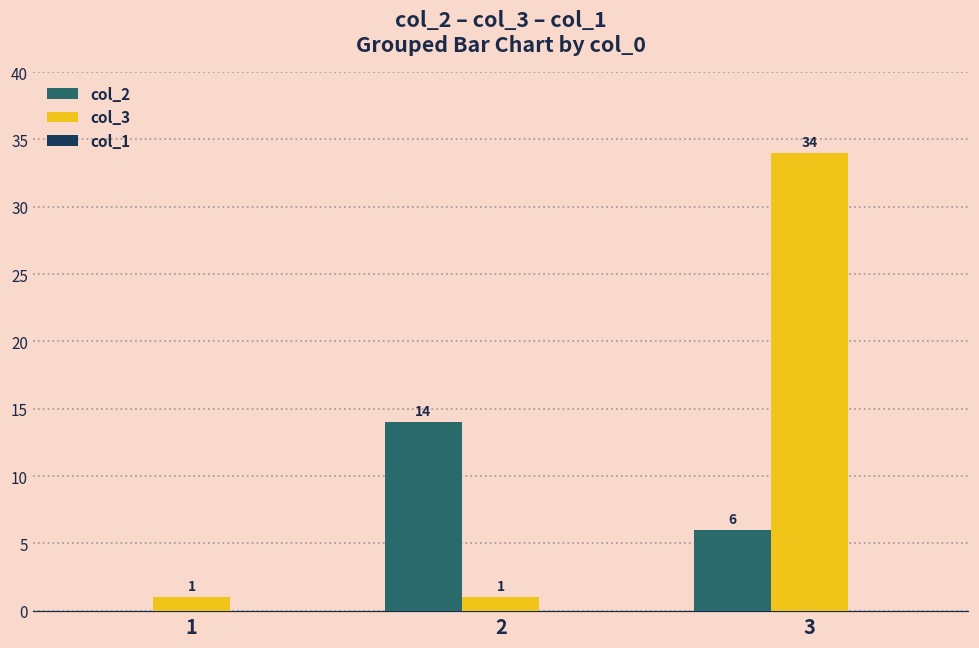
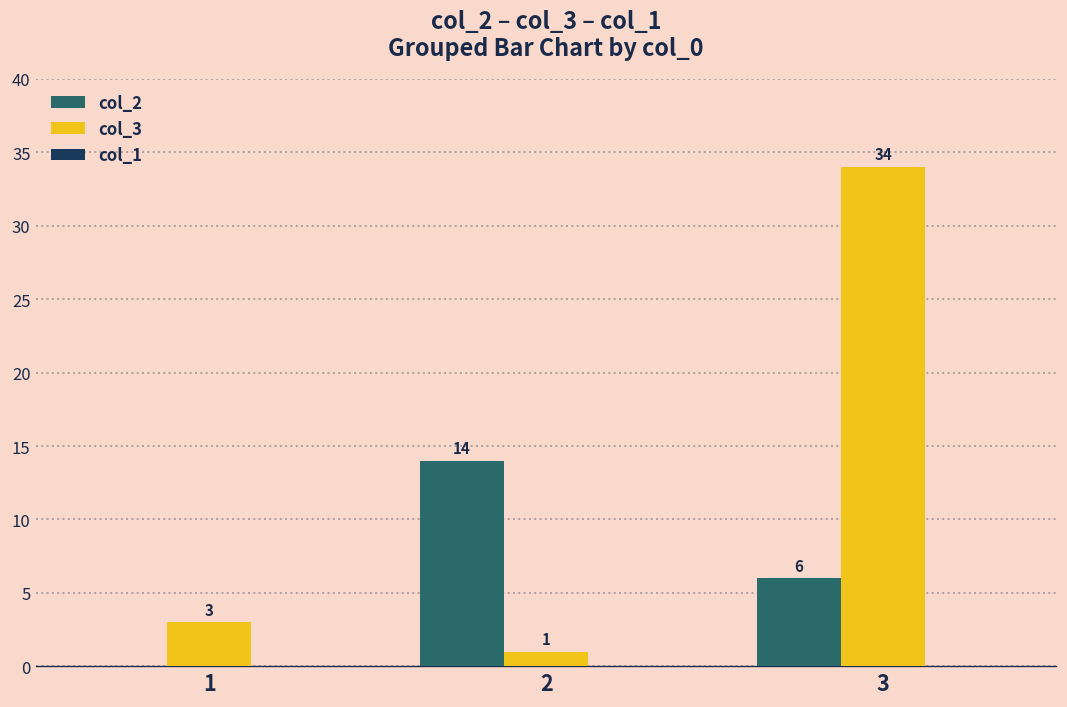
col_3, 1: 1 -> 3
